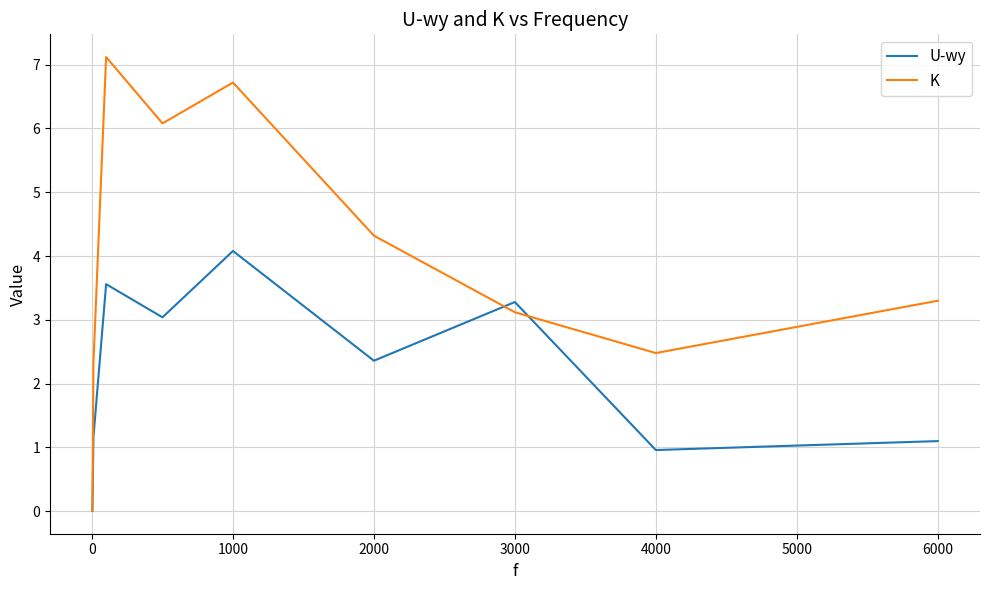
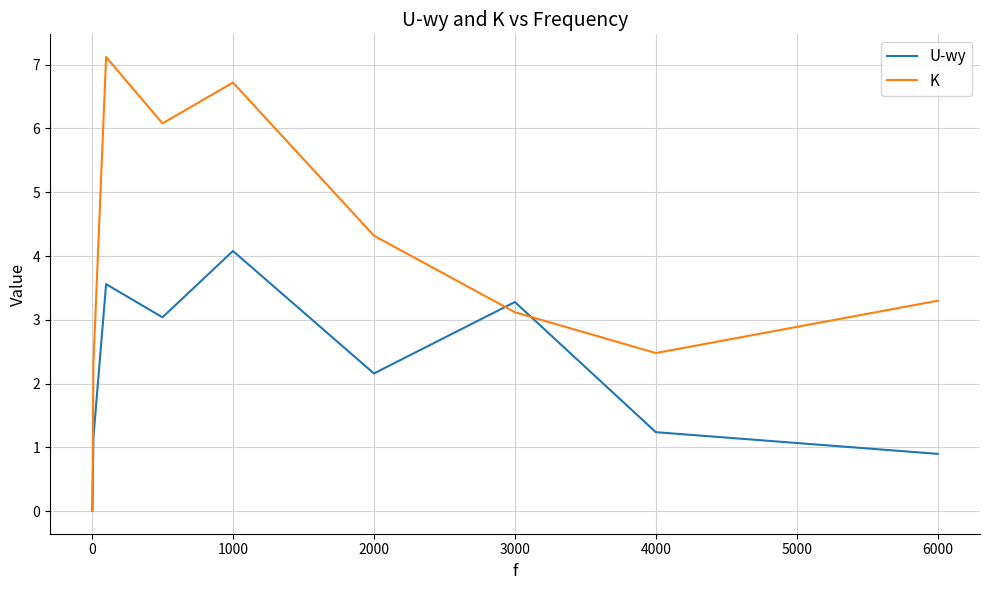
U-wy, 2000: 2.4 -> 2.2
U-wy, 4000: 1.0 -> 1.2
U-wy, 6000: 1.1 -> 0.9
